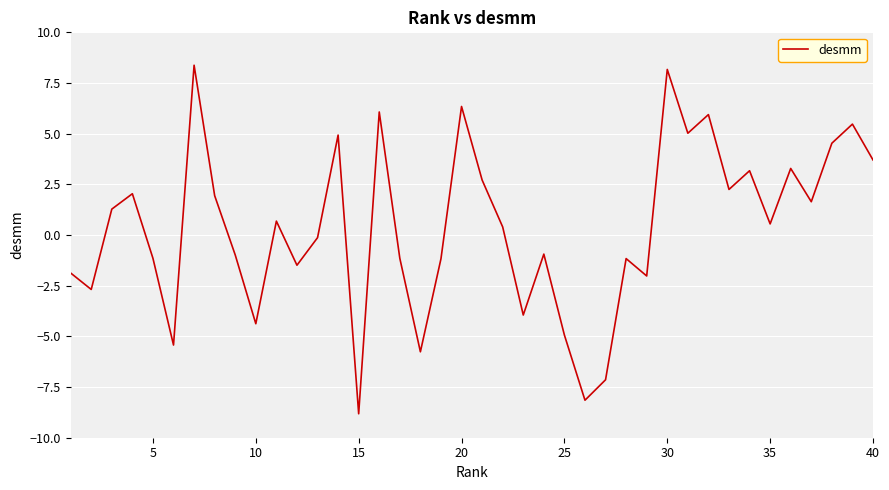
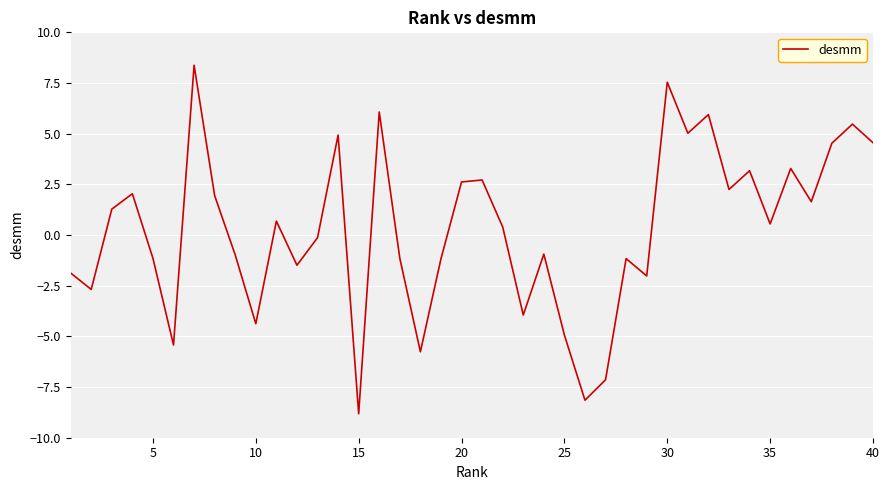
20: 6.3 -> 2.6
30: 8.2 -> 7.5
40: 3.7 -> 4.6
